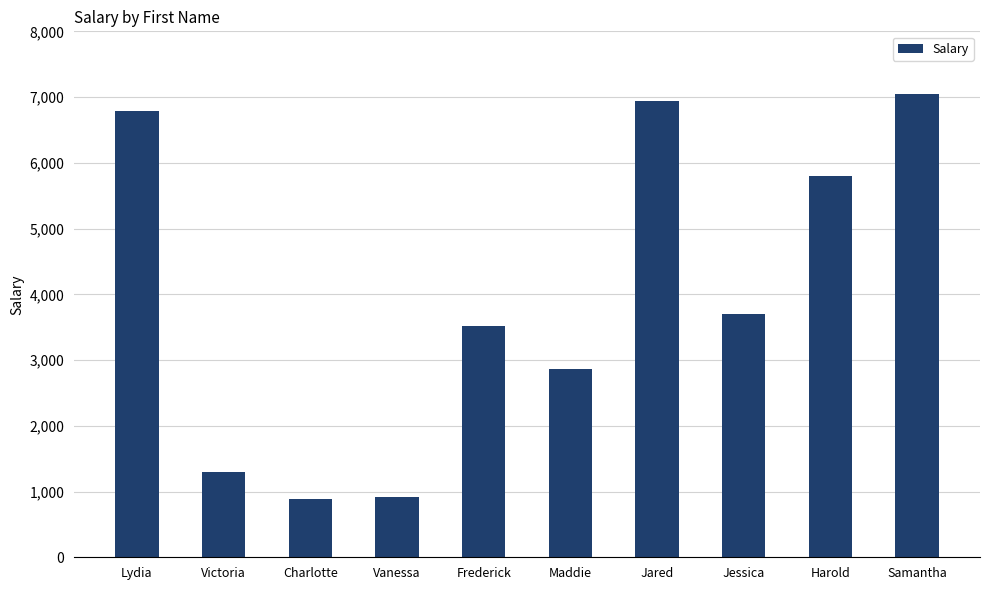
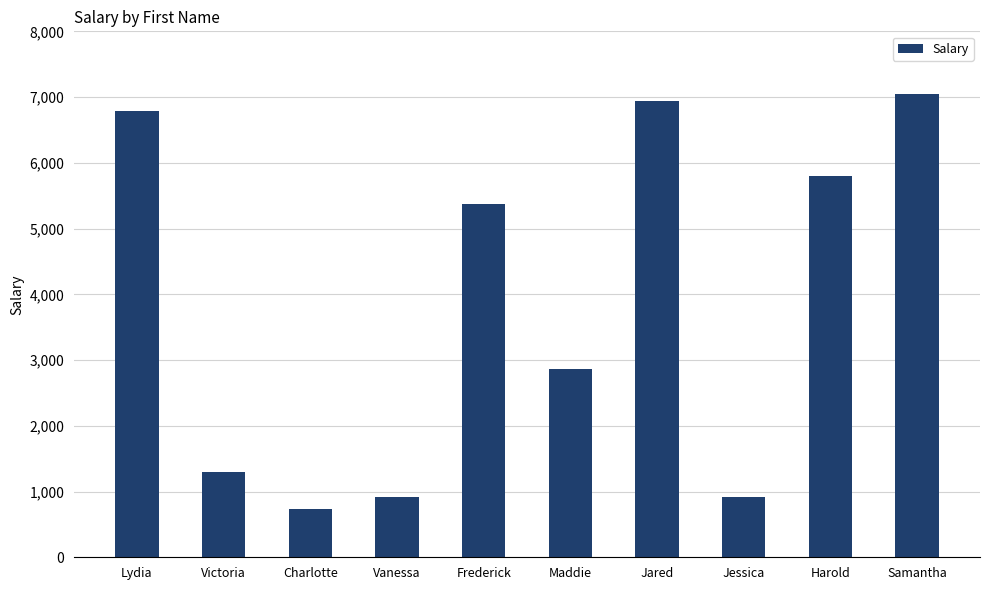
Charlotte: 900 -> 700
Frederick: 3,500 -> 5,400
Jessica: 3,700 -> 900
